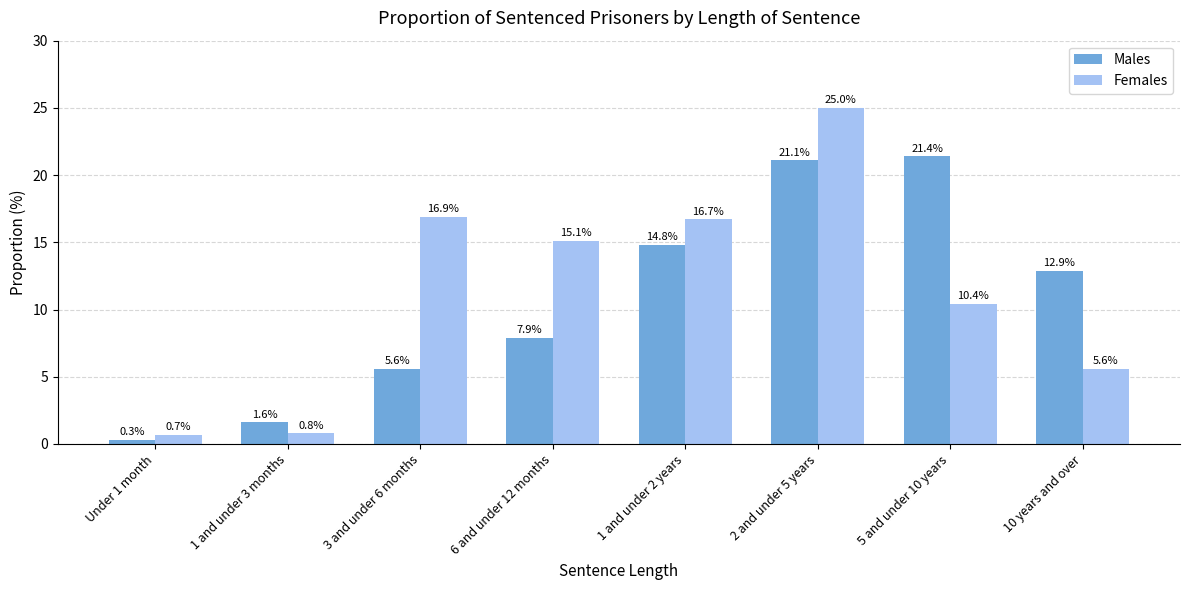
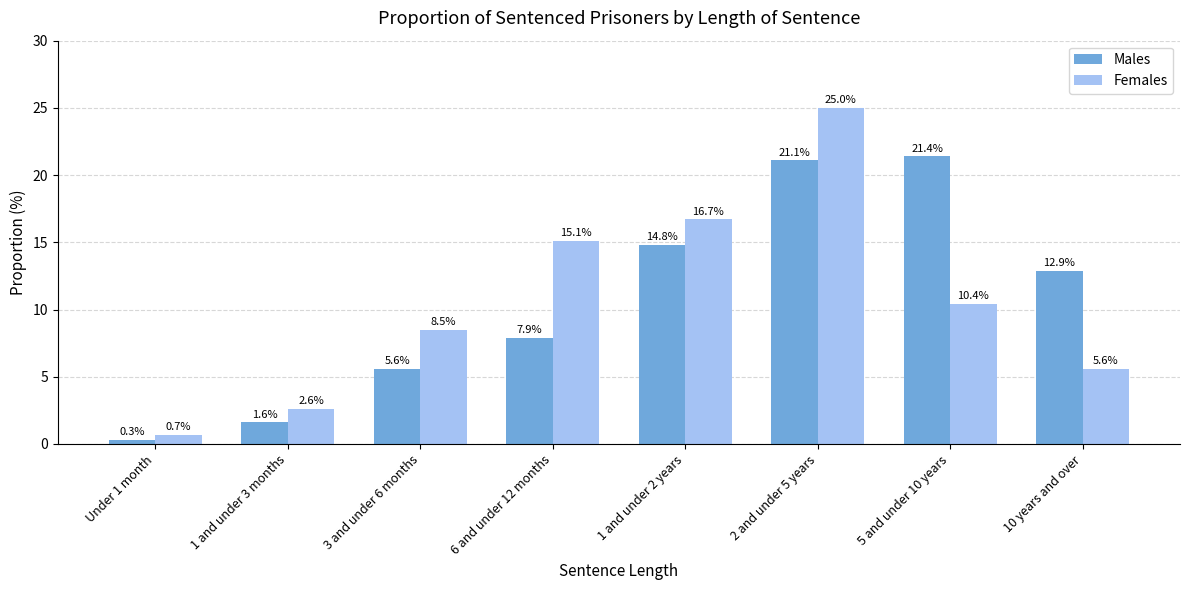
Females, 1 and under 3 months: 0.8% -> 2.6%
Females, 3 and under 6 months: 16.9% -> 8.5%
